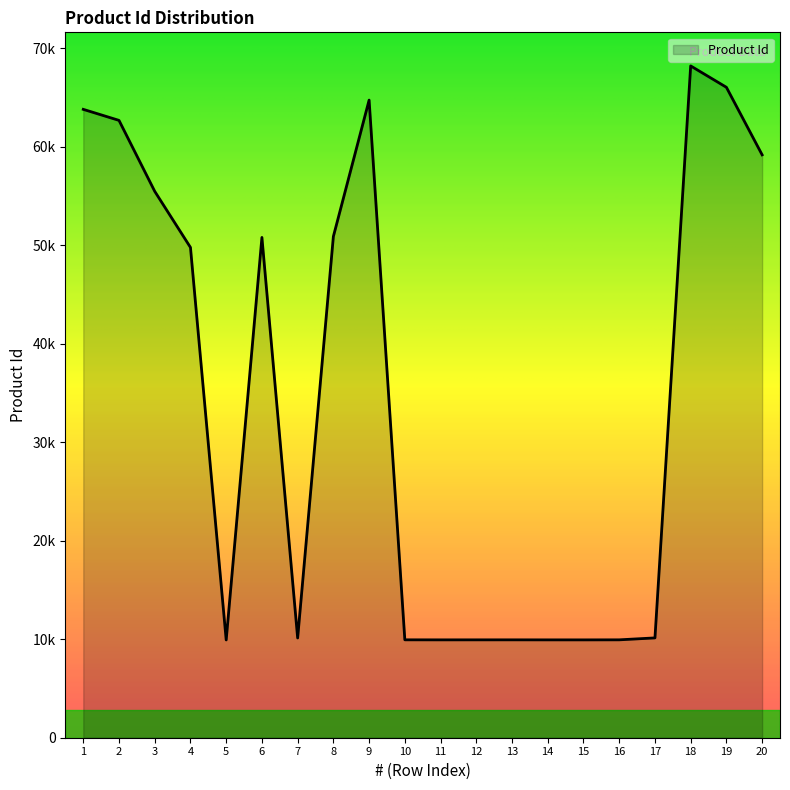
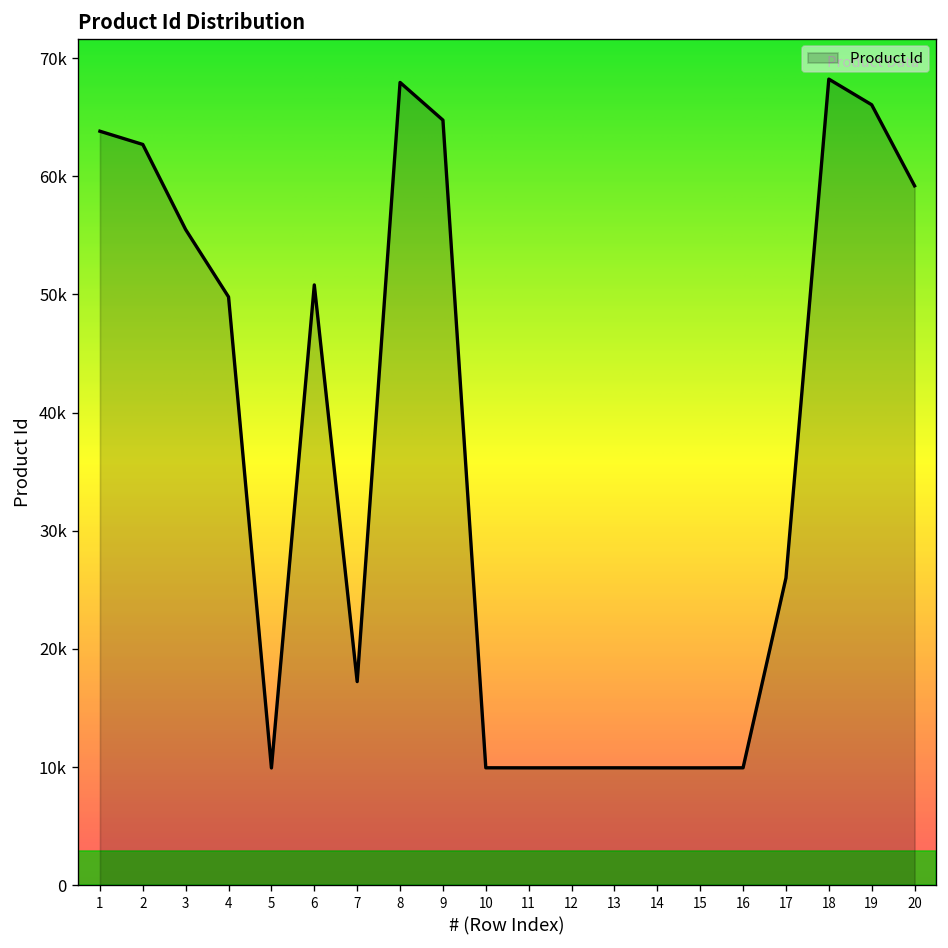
7: 10000 -> 17000
8: 51000 -> 68000
17: 10000 -> 26000
